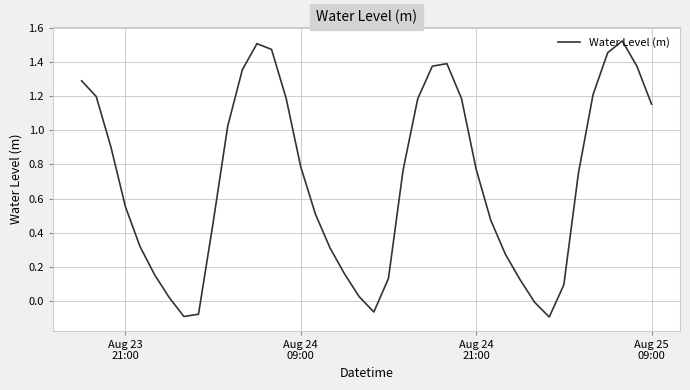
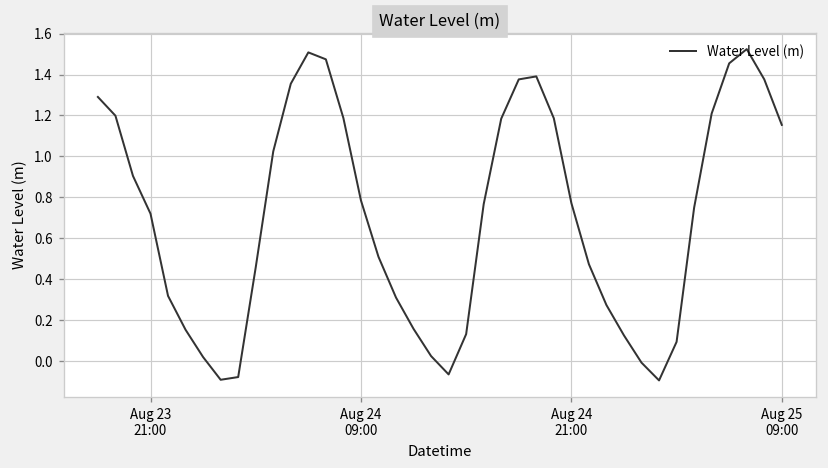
Aug 23 21:00: 0.55 -> 0.72
